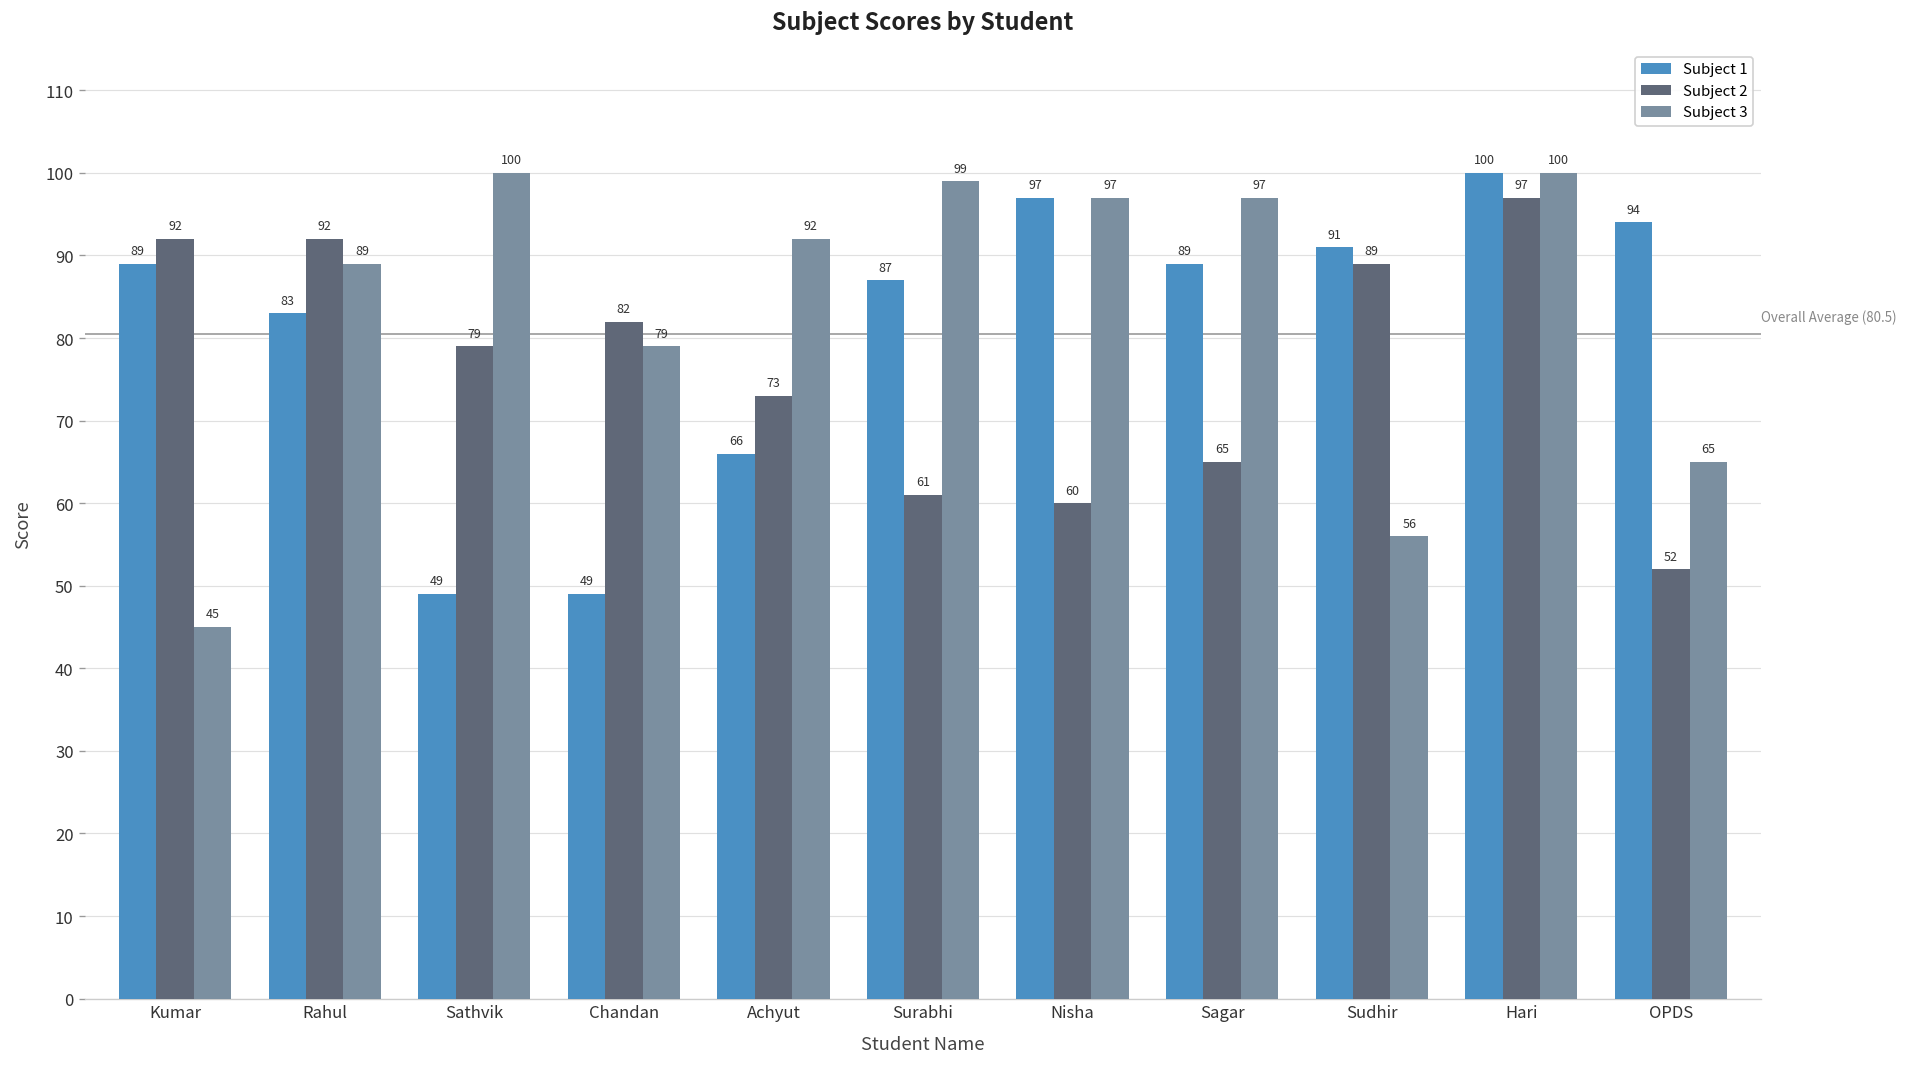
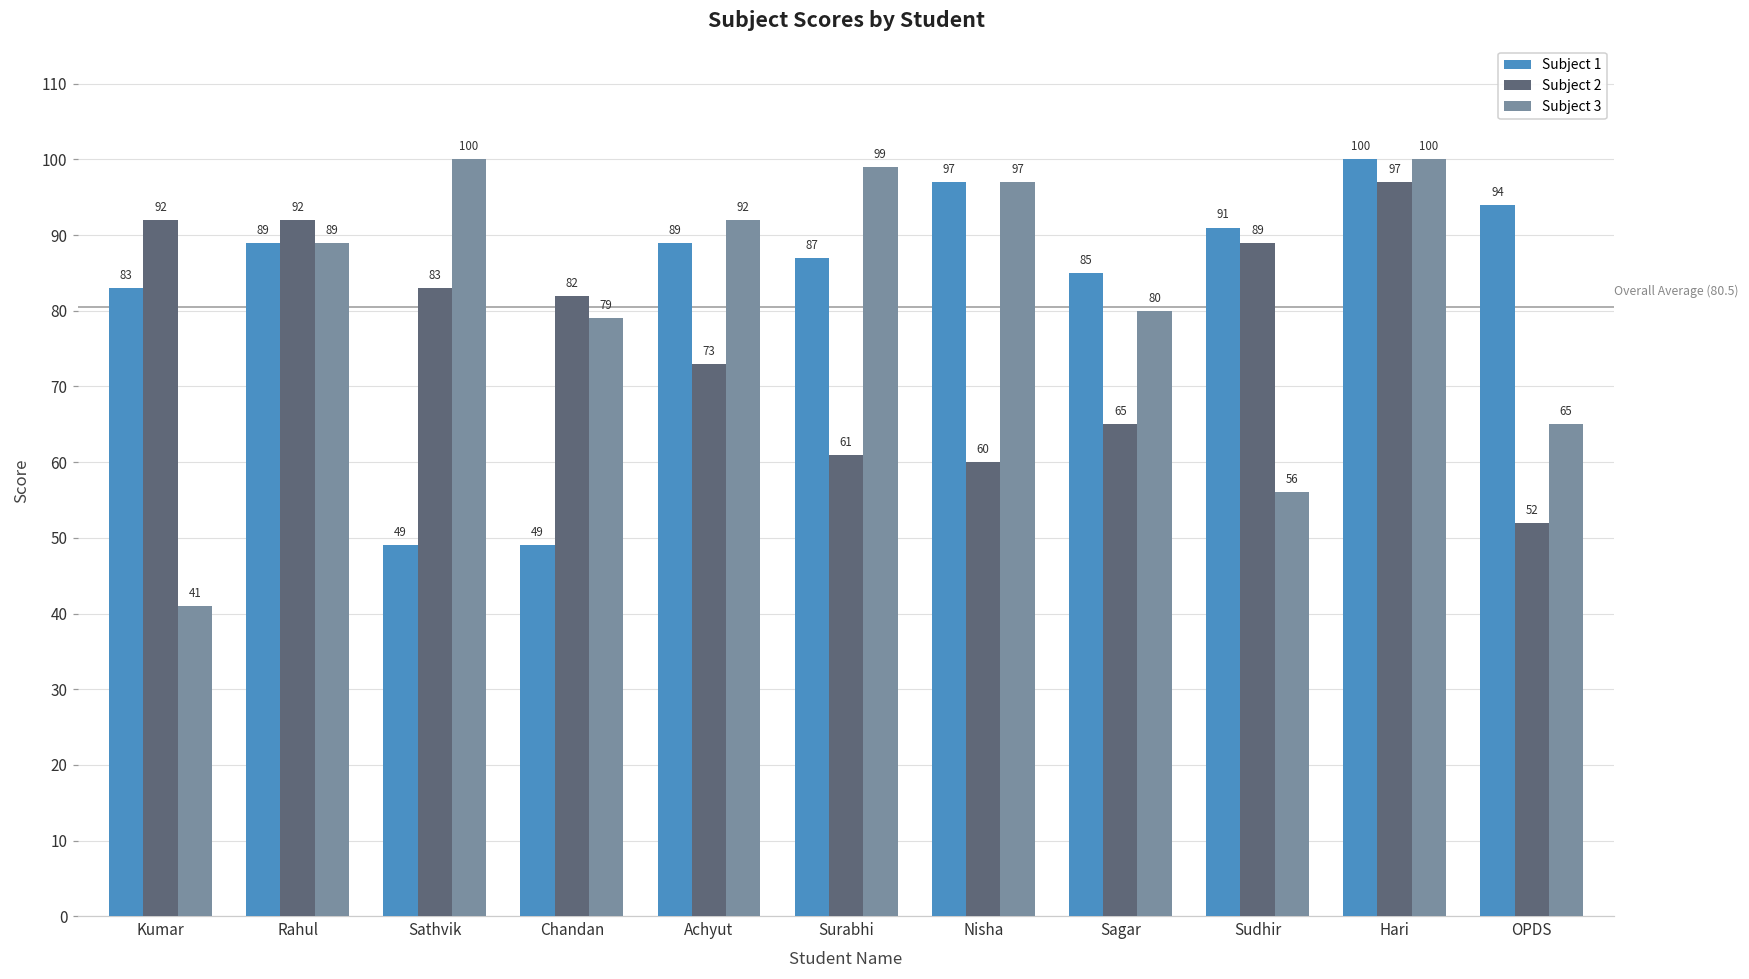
Subject 1, Kumar: 89 -> 83
Subject 3, Kumar: 45 -> 41
Subject 1, Rahul: 83 -> 89
Subject 2, Sathvik: 79 -> 83
Subject 1, Achyut: 66 -> 89
Subject 1, Sagar: 89 -> 85
Subject 3, Sagar: 97 -> 80
